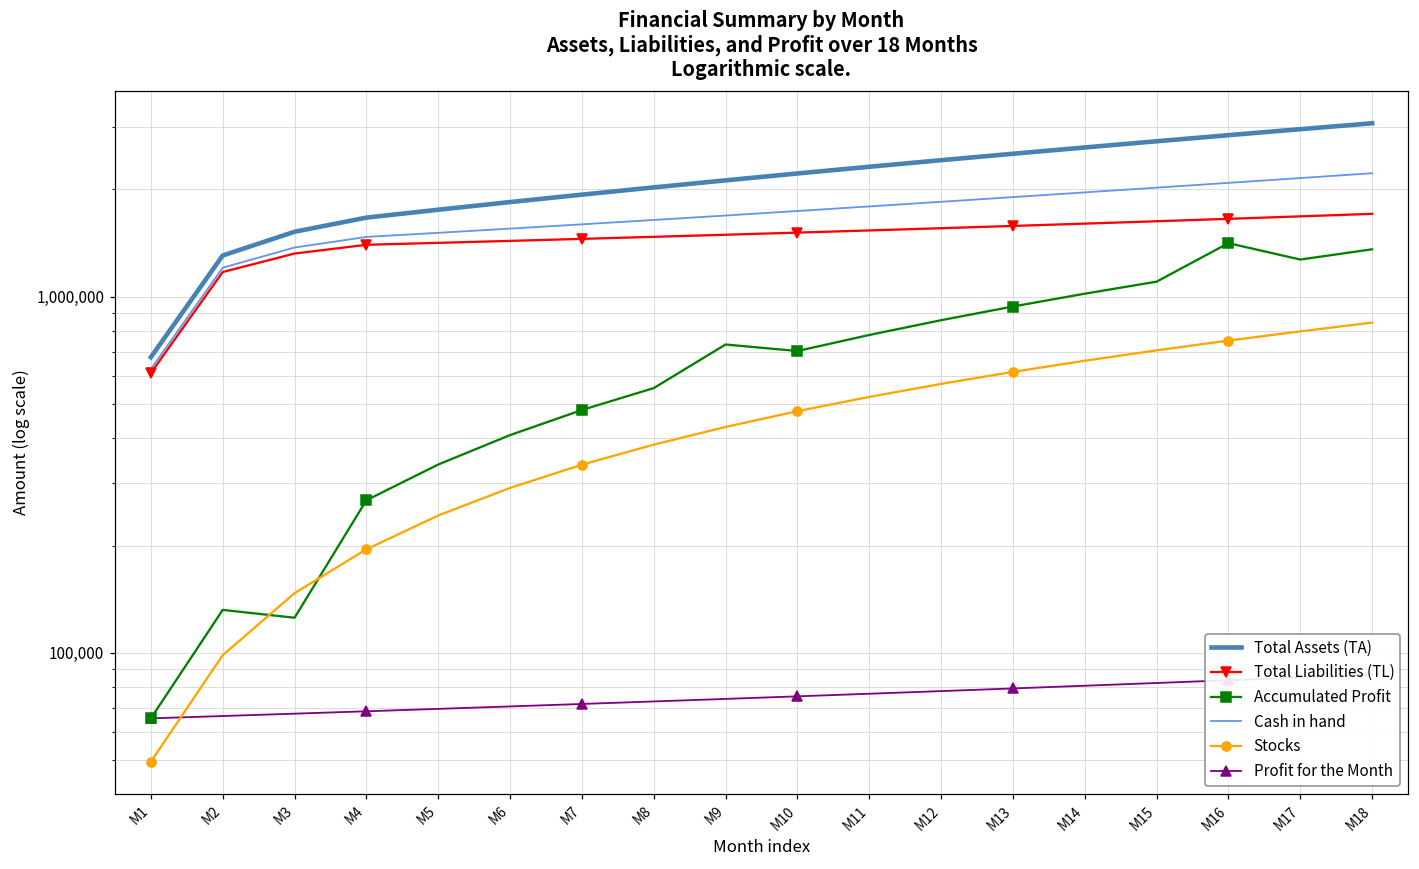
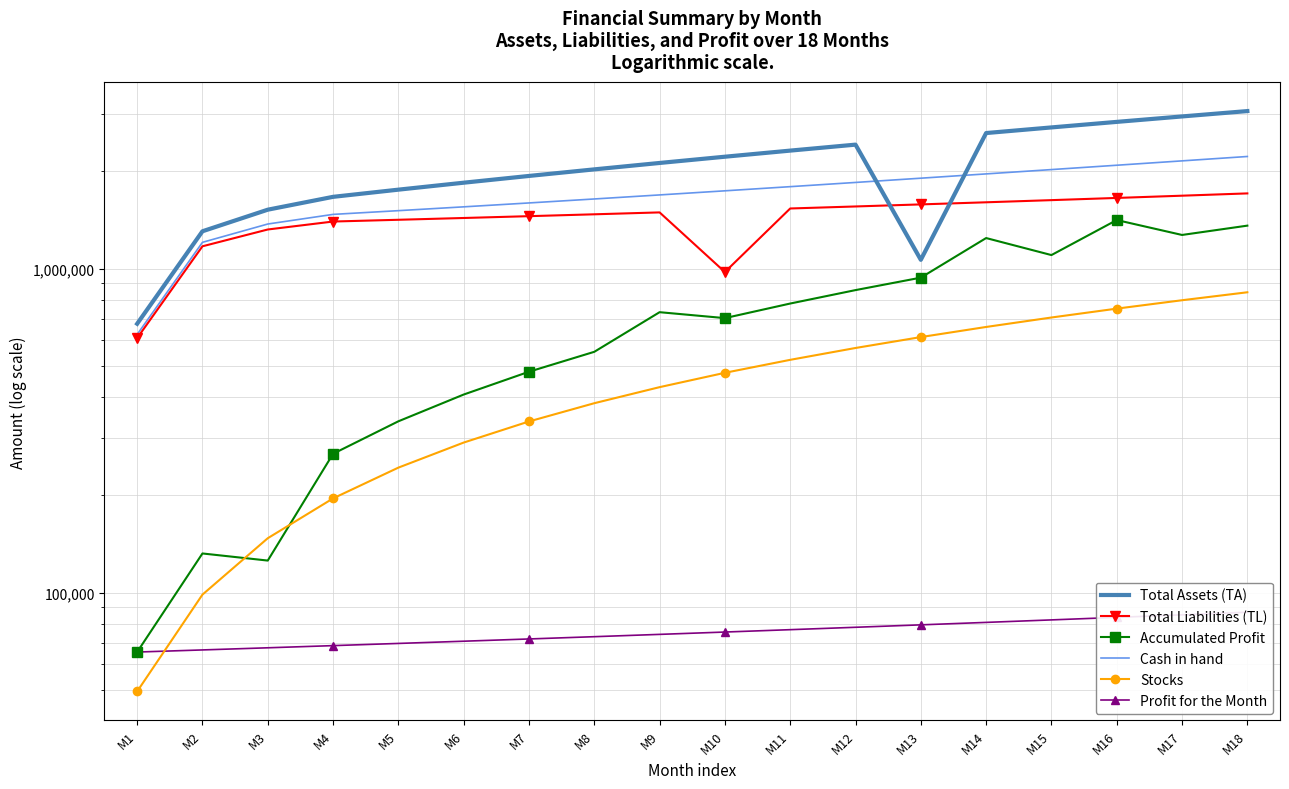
Total Liabilities (TL), M10: 1,500,000 -> 980,000
Total Assets (TA), M13: 2,500,000 -> 1,060,000
Accumulated Profit, M14: 1,020,000 -> 1,240,000
